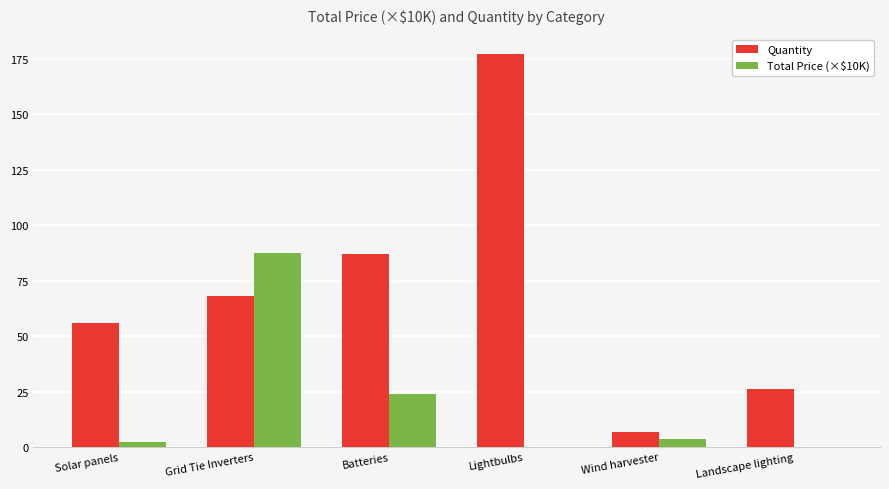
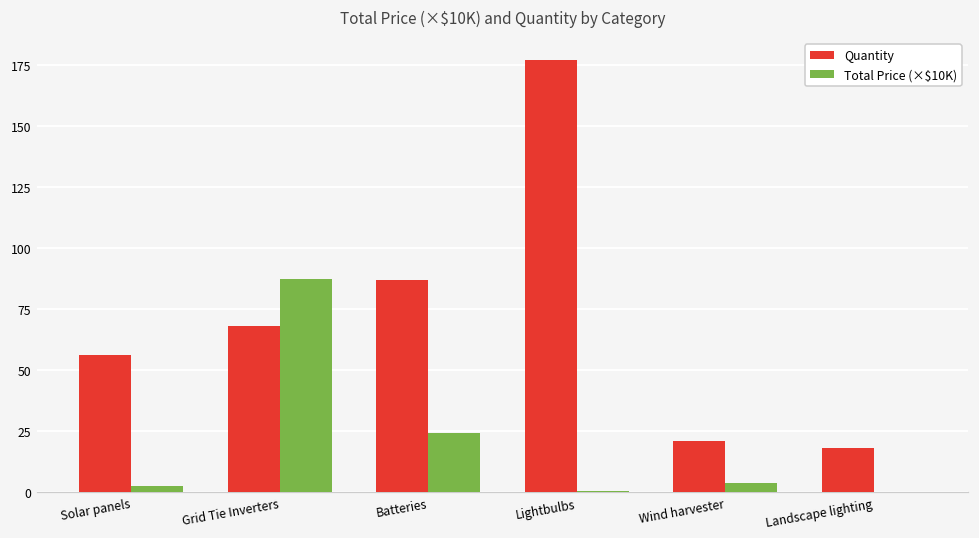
Quantity, Wind harvester: 7 -> 21
Quantity, Landscape lighting: 26 -> 18
